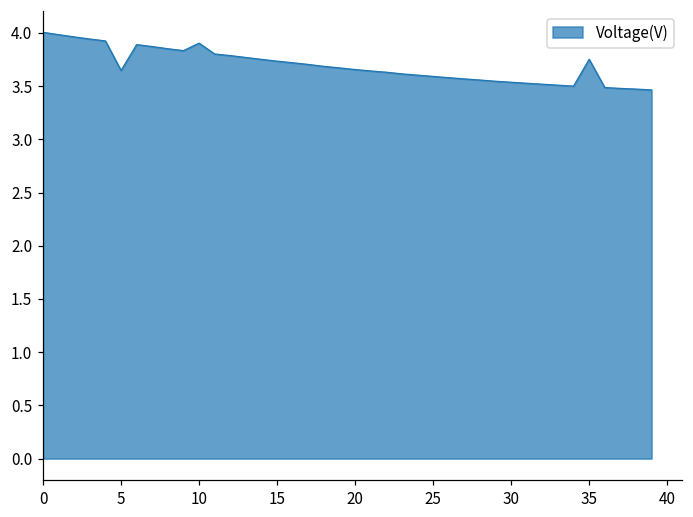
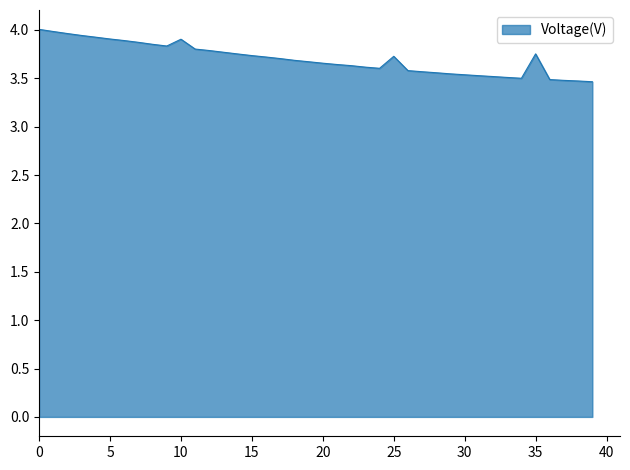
5: 3.6 -> 3.9
25: 3.6 -> 3.7
